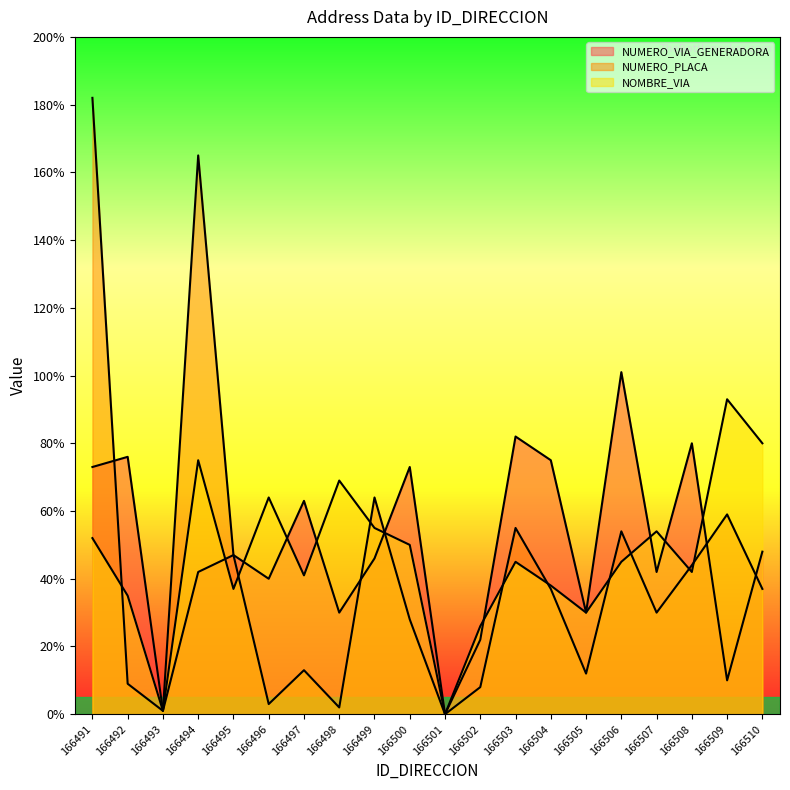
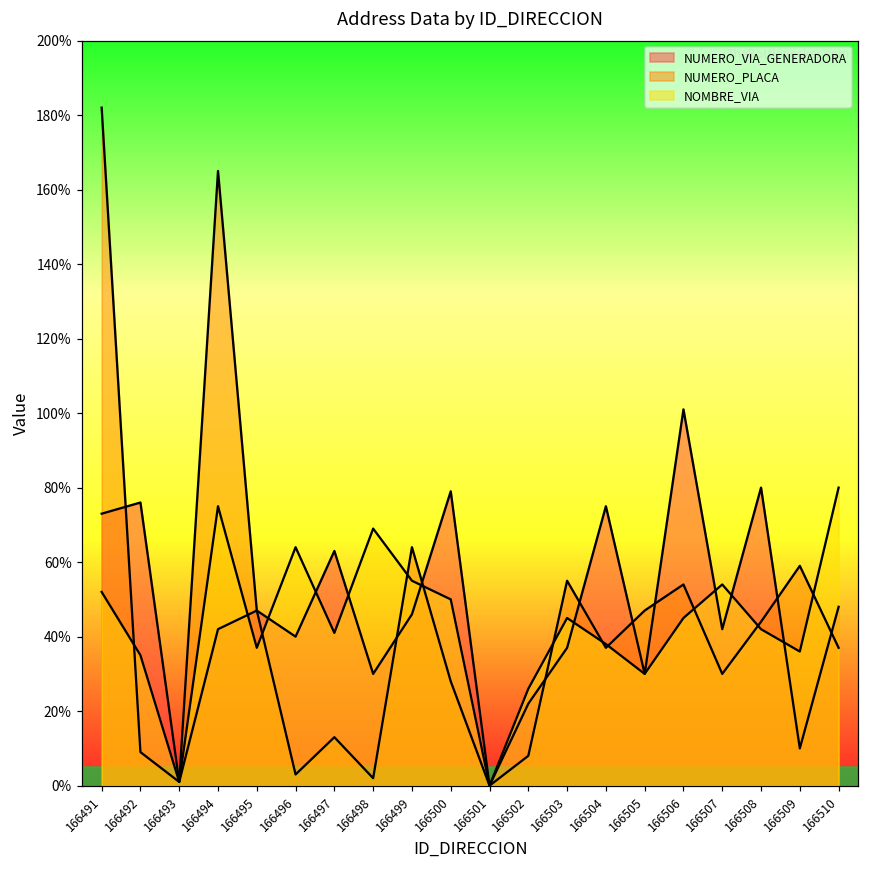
NUMERO_VIA_GENERADORA, 166500: 73% -> 79%
NUMERO_VIA_GENERADORA, 166503: 82% -> 37%
NUMERO_PLACA, 166505: 12% -> 47%
NOMBRE_VIA, 166509: 93% -> 36%
